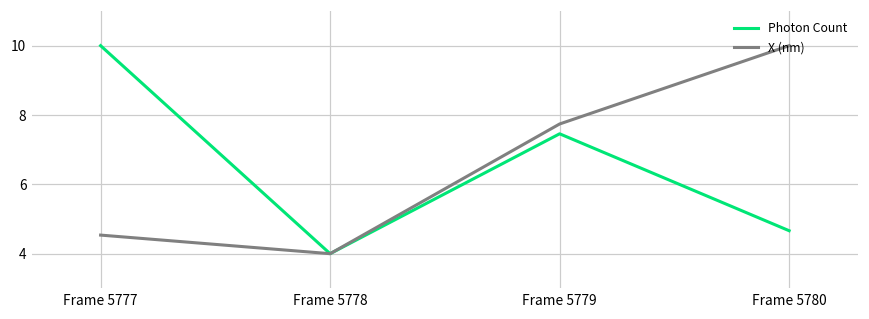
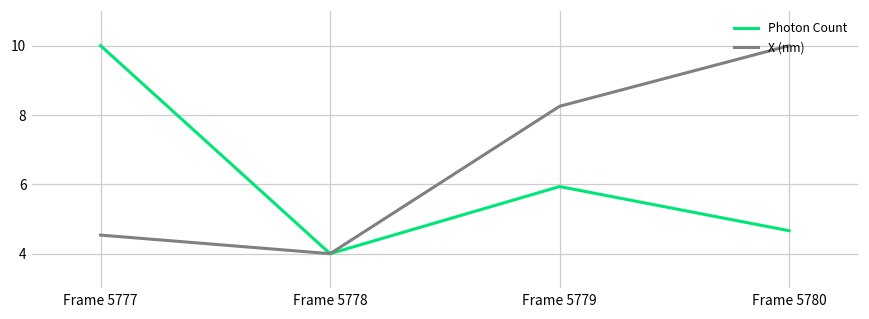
Photon Count, Frame 5779: 7.5 -> 5.9
X (nm), Frame 5779: 7.7 -> 8.3
